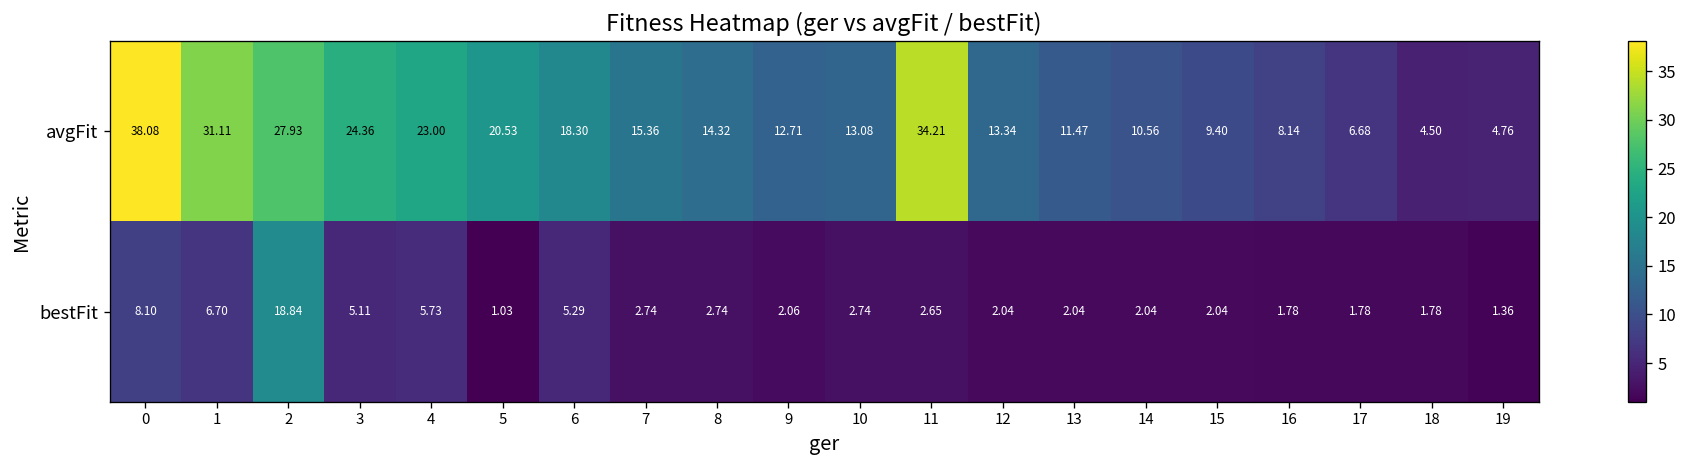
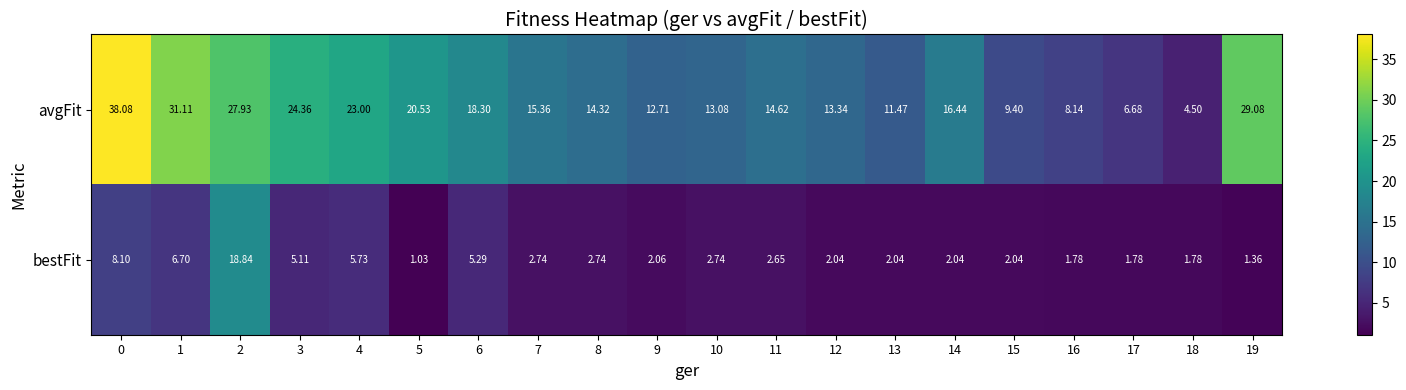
avgFit, 11: 34.21 -> 14.62
avgFit, 14: 10.56 -> 16.44
avgFit, 19: 4.76 -> 29.08
